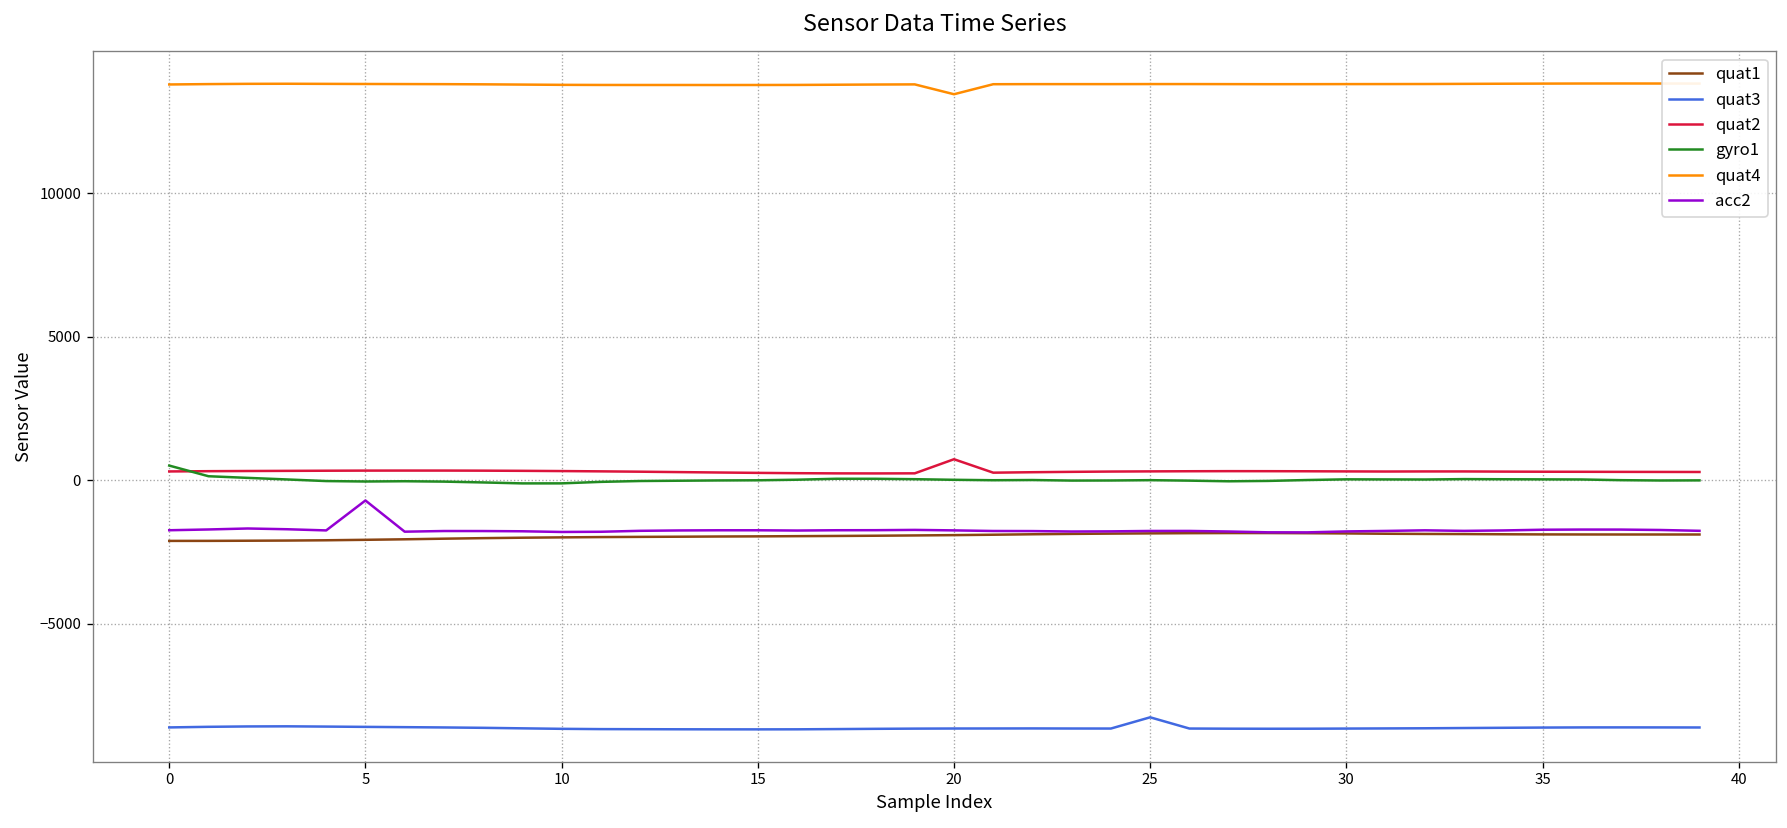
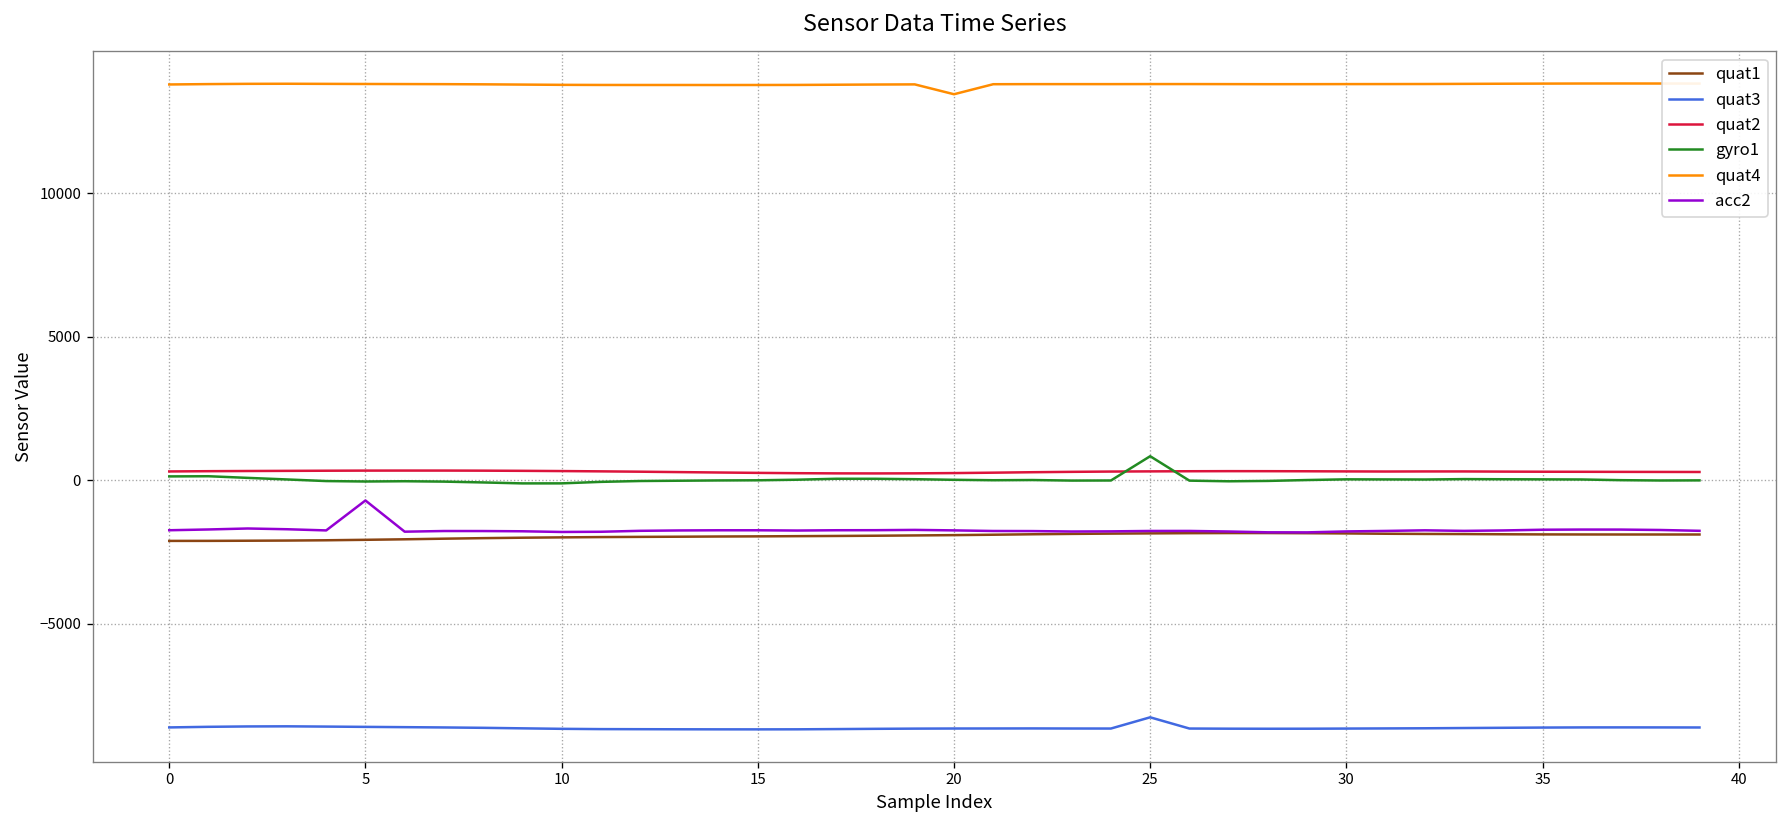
gyro1, 0: 500 -> 100
quat2, 20: 700 -> 300
gyro1, 25: 0 -> 800
